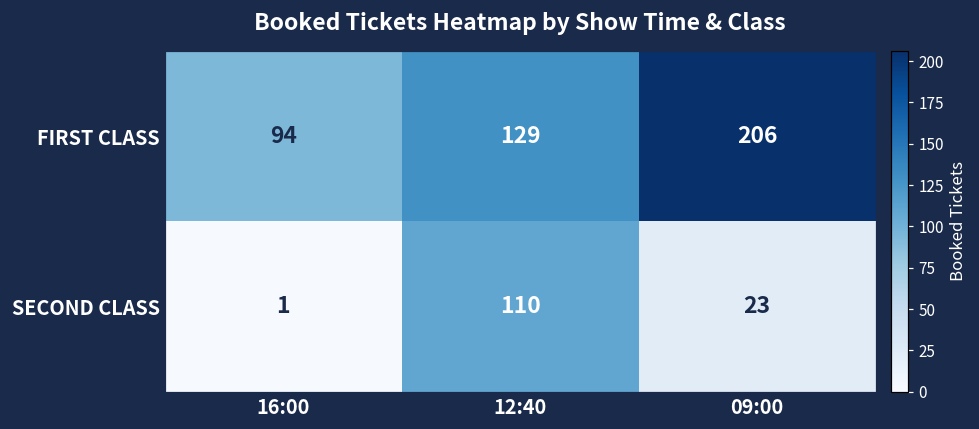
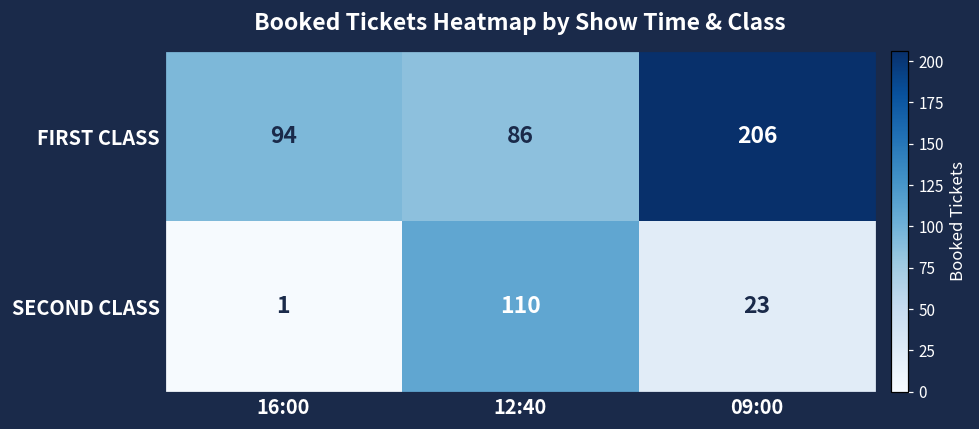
FIRST CLASS, 12:40: 129 -> 86
